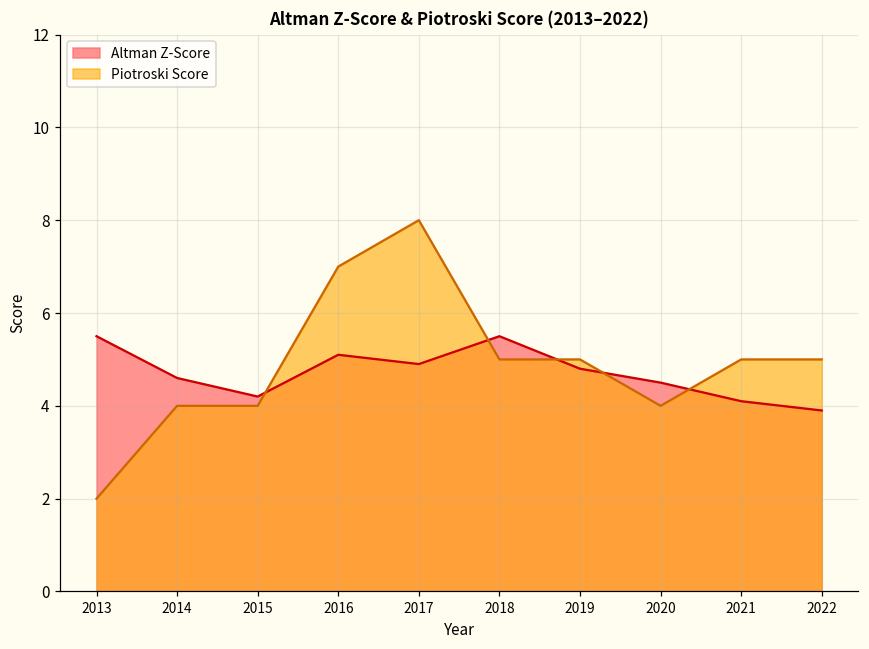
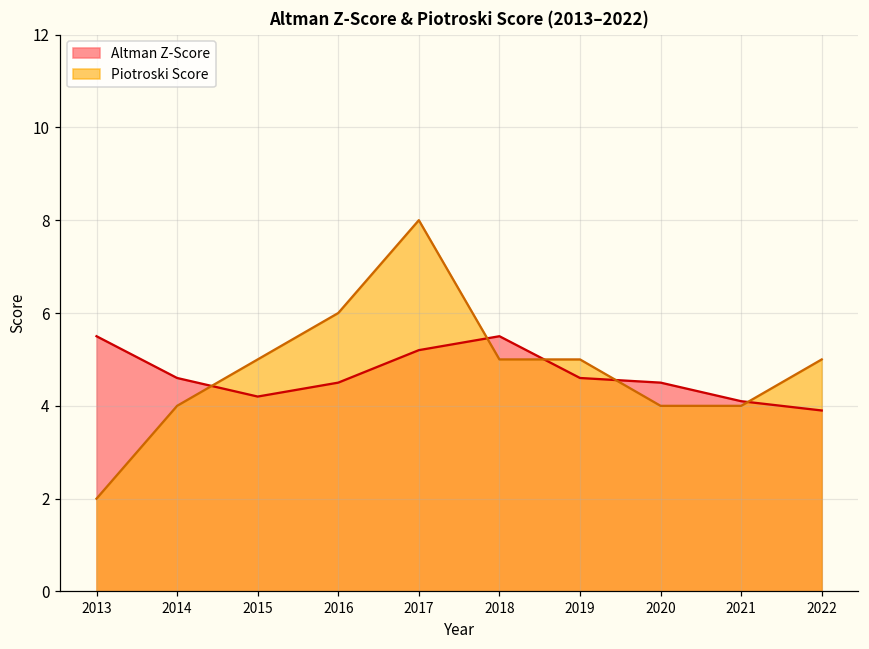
Piotroski Score, 2015: 4 -> 5
Altman Z-Score, 2016: 5.1 -> 4.5
Piotroski Score, 2016: 7 -> 6
Altman Z-Score, 2017: 4.9 -> 5.2
Altman Z-Score, 2019: 4.8 -> 4.6
Piotroski Score, 2021: 5 -> 4
